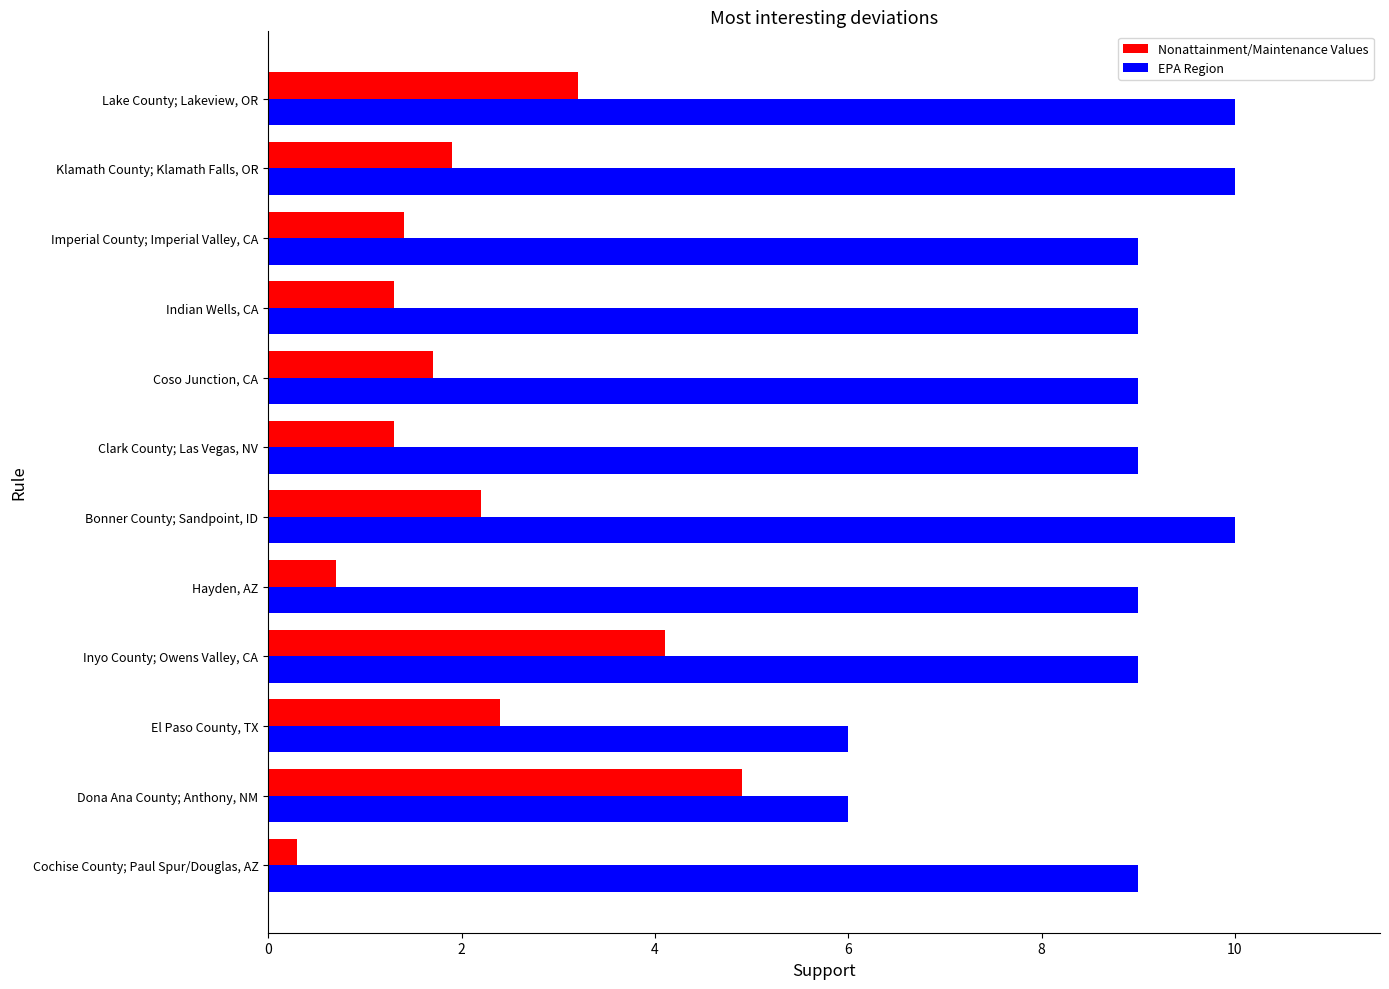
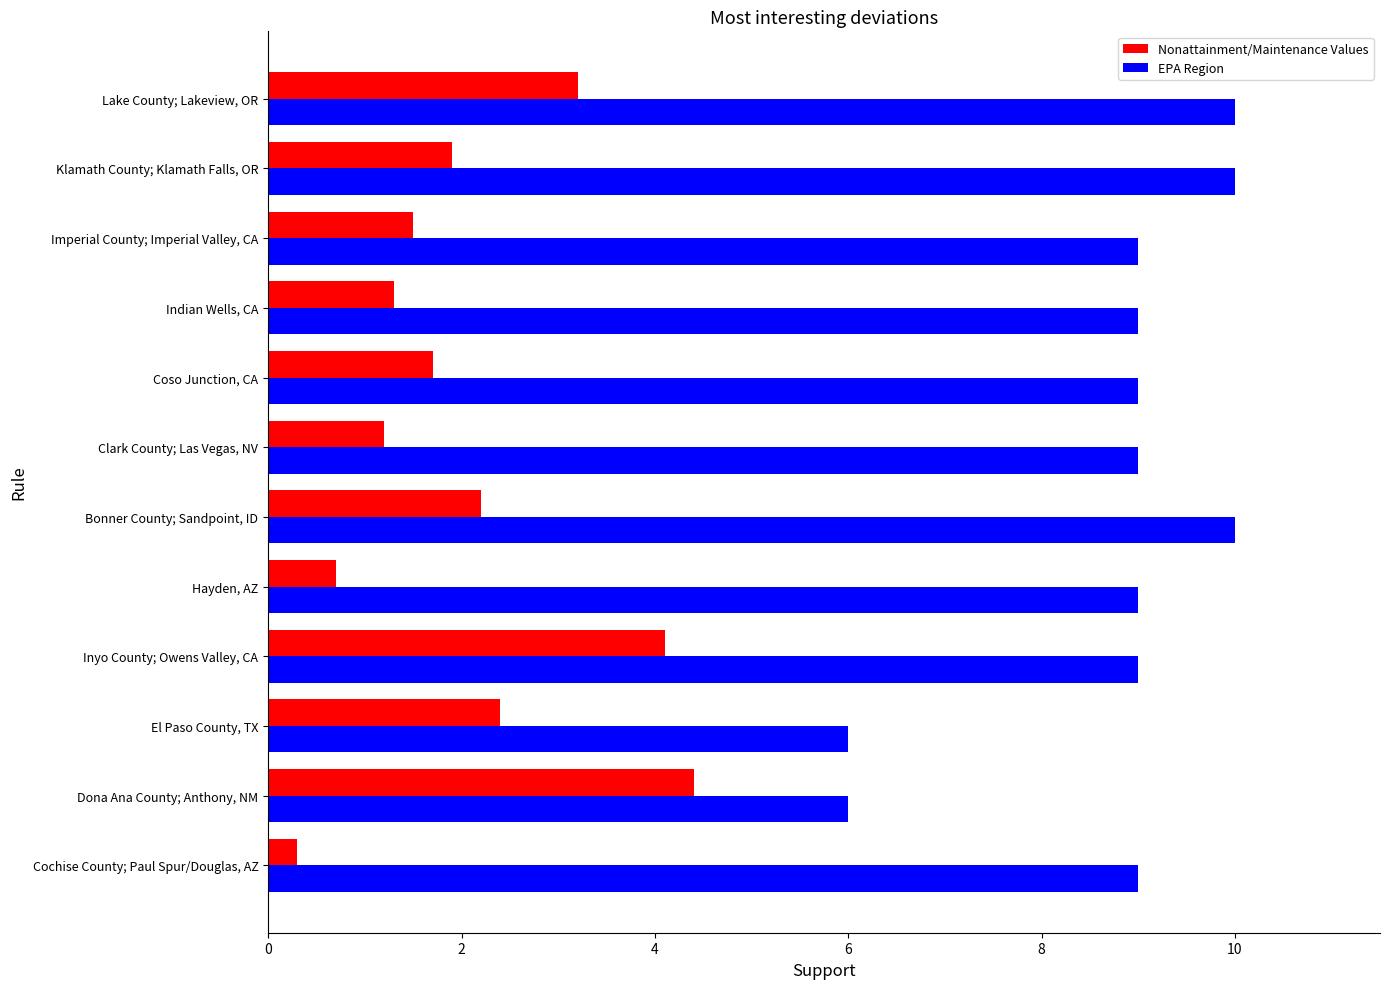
Nonattainment/Maintenance Values, Imperial County; Imperial Valley, CA: 1.4 -> 1.5
Nonattainment/Maintenance Values, Clark County; Las Vegas, NV: 1.3 -> 1.2
Nonattainment/Maintenance Values, Dona Ana County; Anthony, NM: 4.9 -> 4.4
